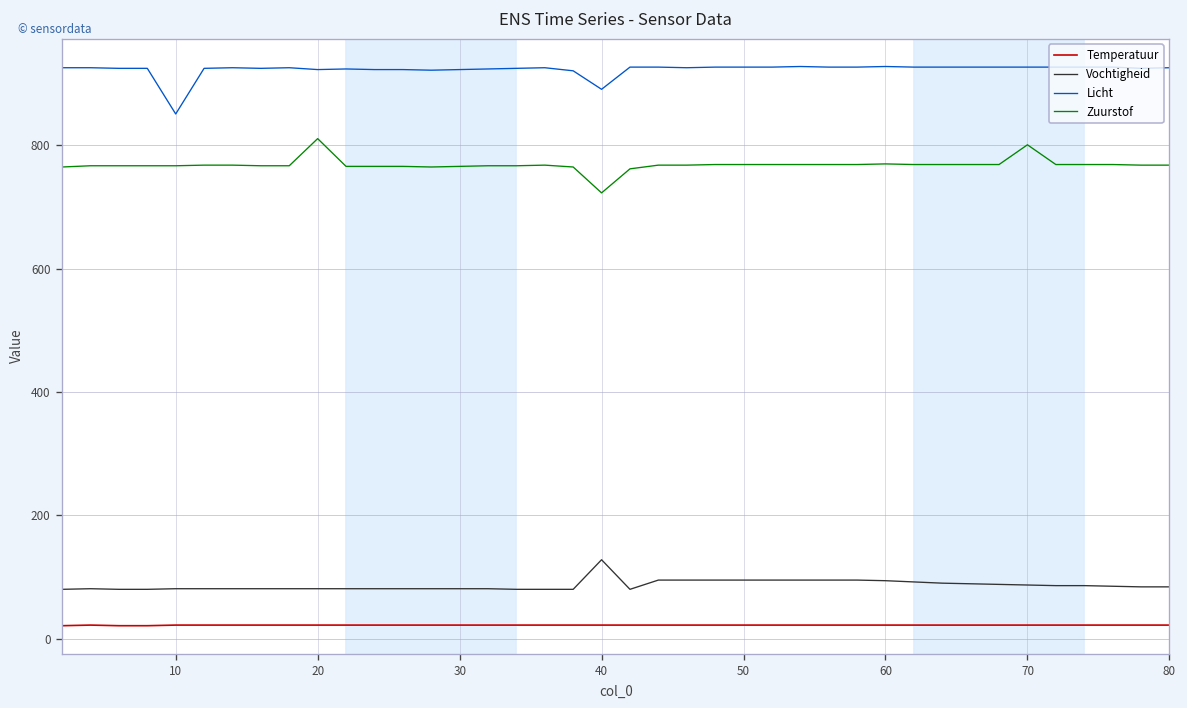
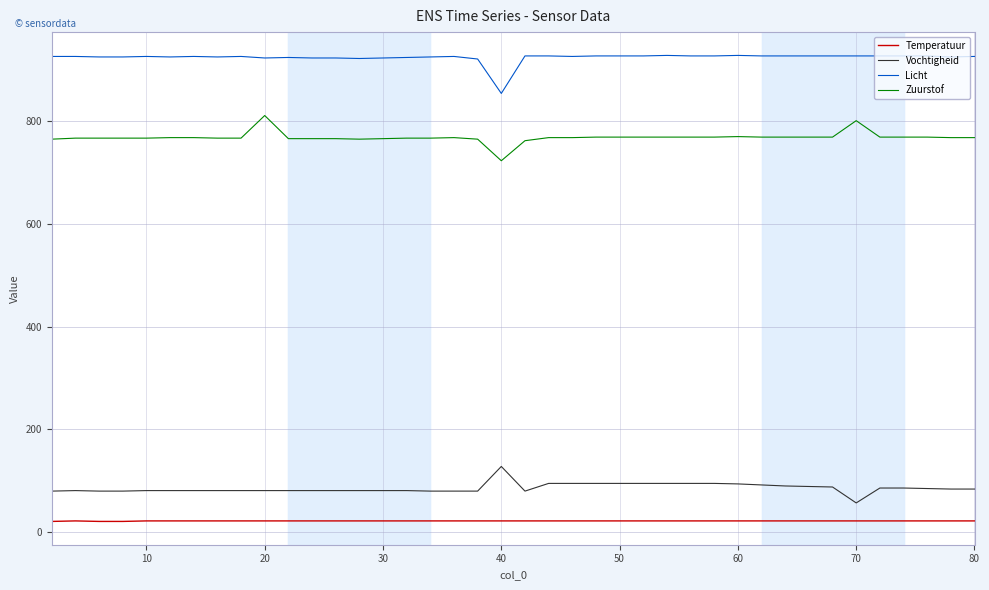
Licht, 10: 850 -> 930
Licht, 40: 890 -> 850
Vochtigheid, 70: 90 -> 60
